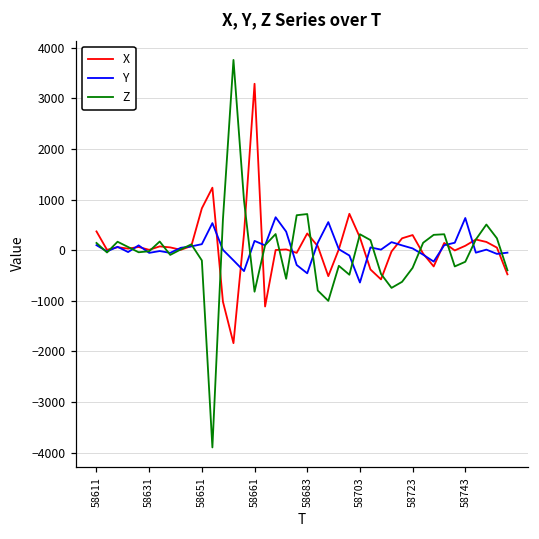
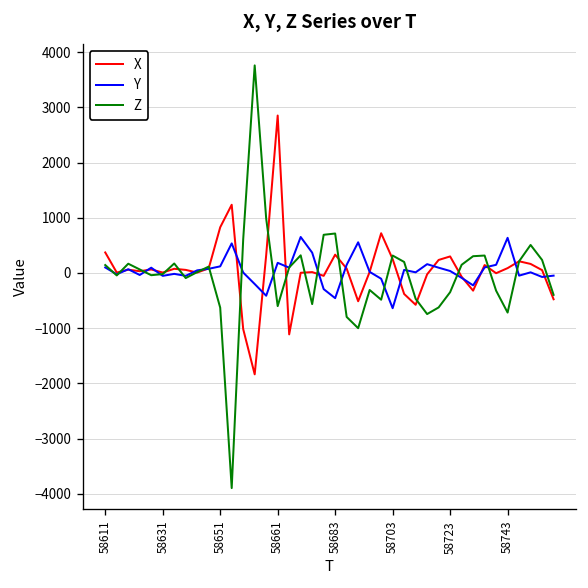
Z, 58651: -200 -> -600
X, 58661: 3300 -> 2900
Z, 58661: -800 -> -600
Z, 58743: -200 -> -700
